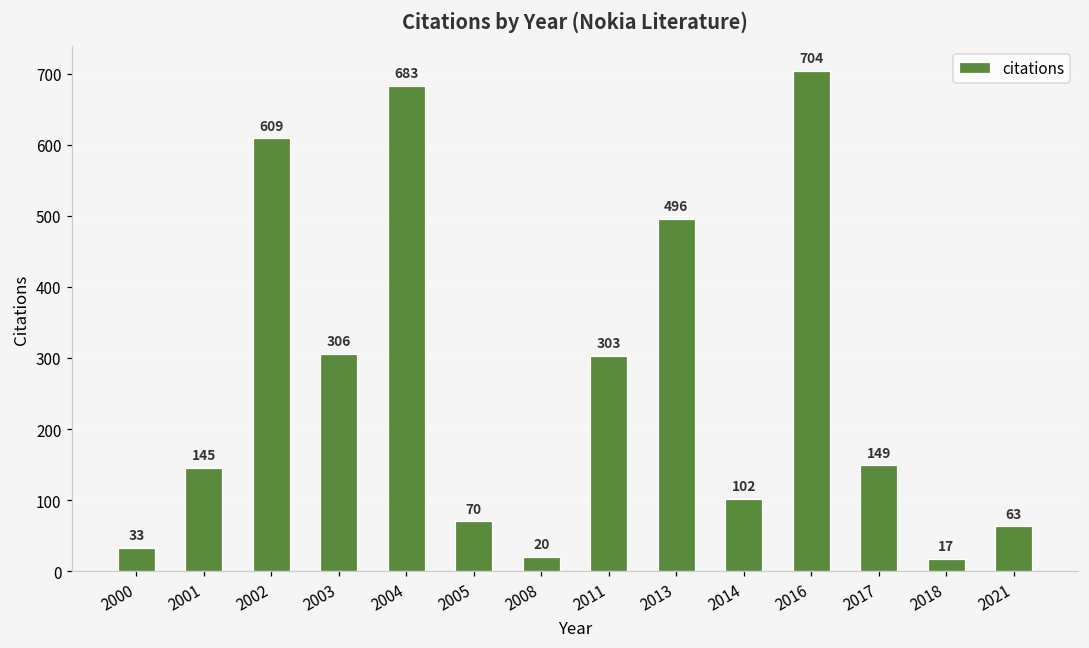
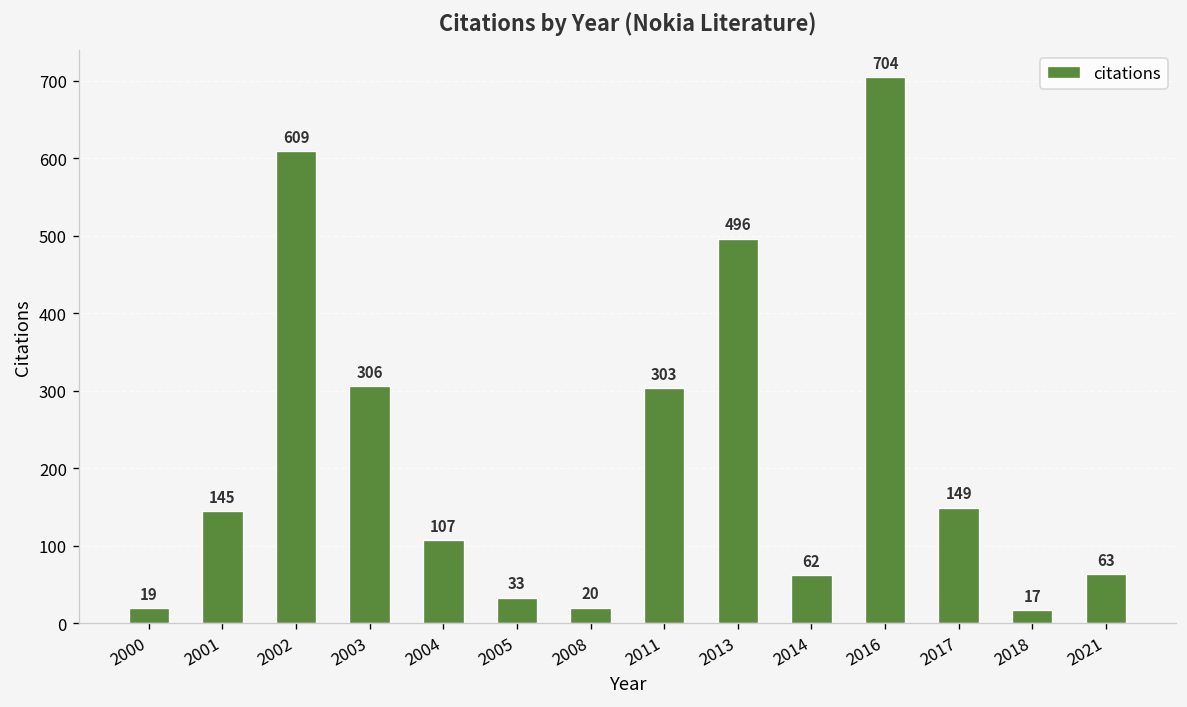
2000: 33 -> 19
2004: 683 -> 107
2005: 70 -> 33
2014: 102 -> 62
